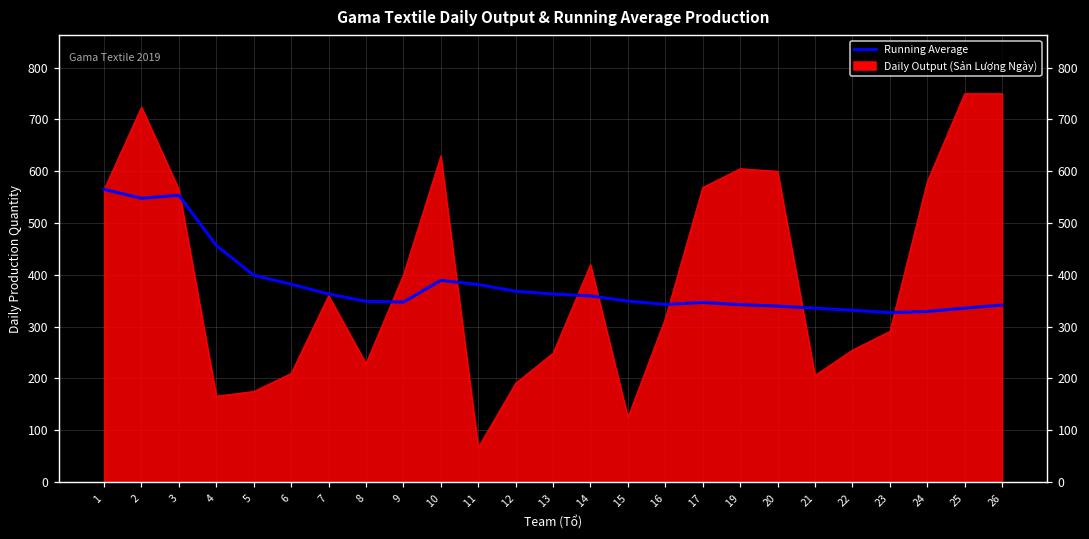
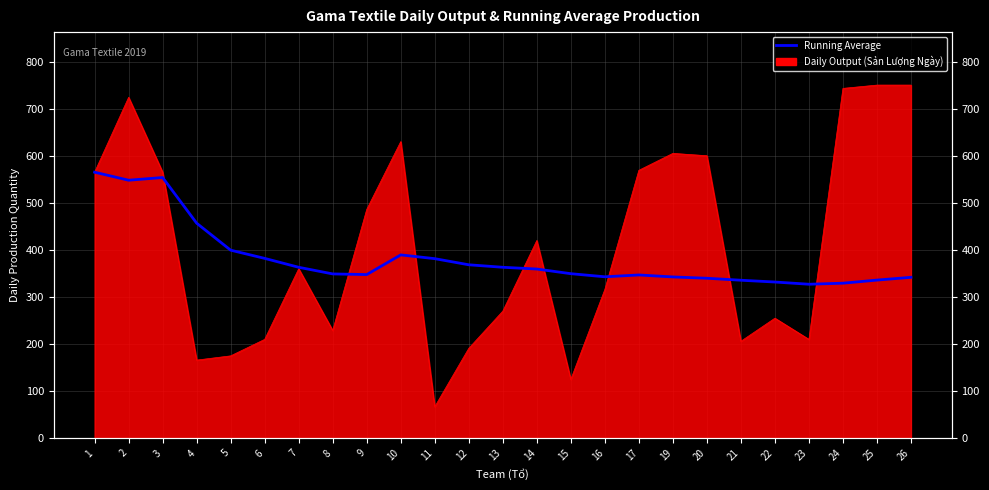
Daily Output (Sản Lượng Ngày), 9: 400 -> 490
Daily Output (Sản Lượng Ngày), 13: 250 -> 270
Daily Output (Sản Lượng Ngày), 23: 290 -> 210
Daily Output (Sản Lượng Ngày), 24: 580 -> 740
